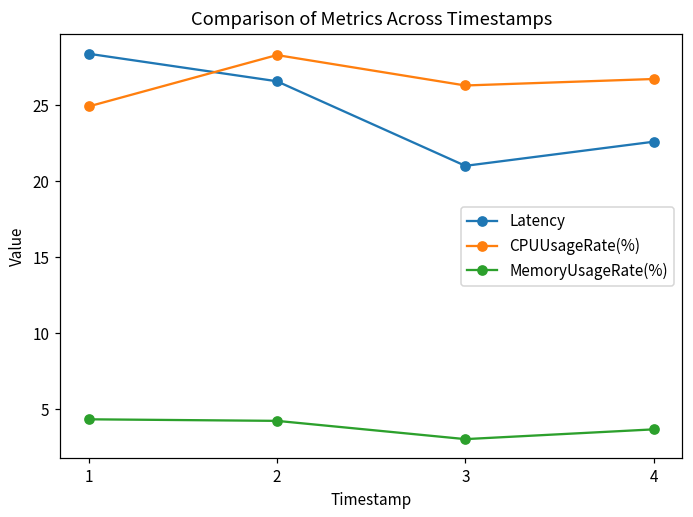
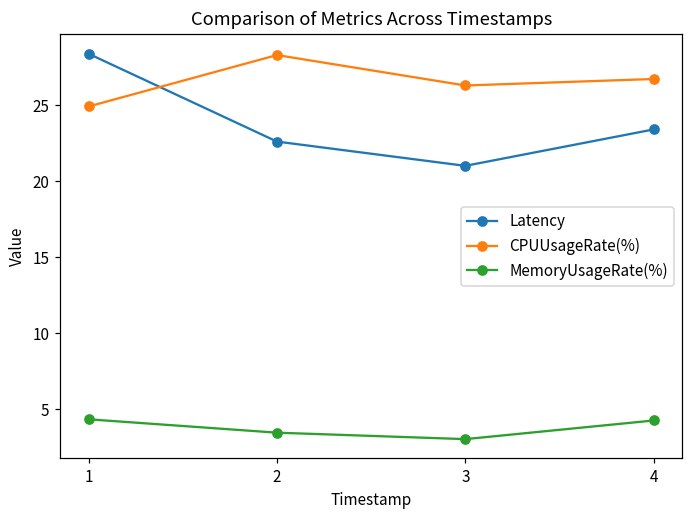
Latency, 2: 26.6 -> 22.6
MemoryUsageRate(%), 2: 4.3 -> 3.5
Latency, 4: 22.6 -> 23.4
MemoryUsageRate(%), 4: 3.7 -> 4.3
